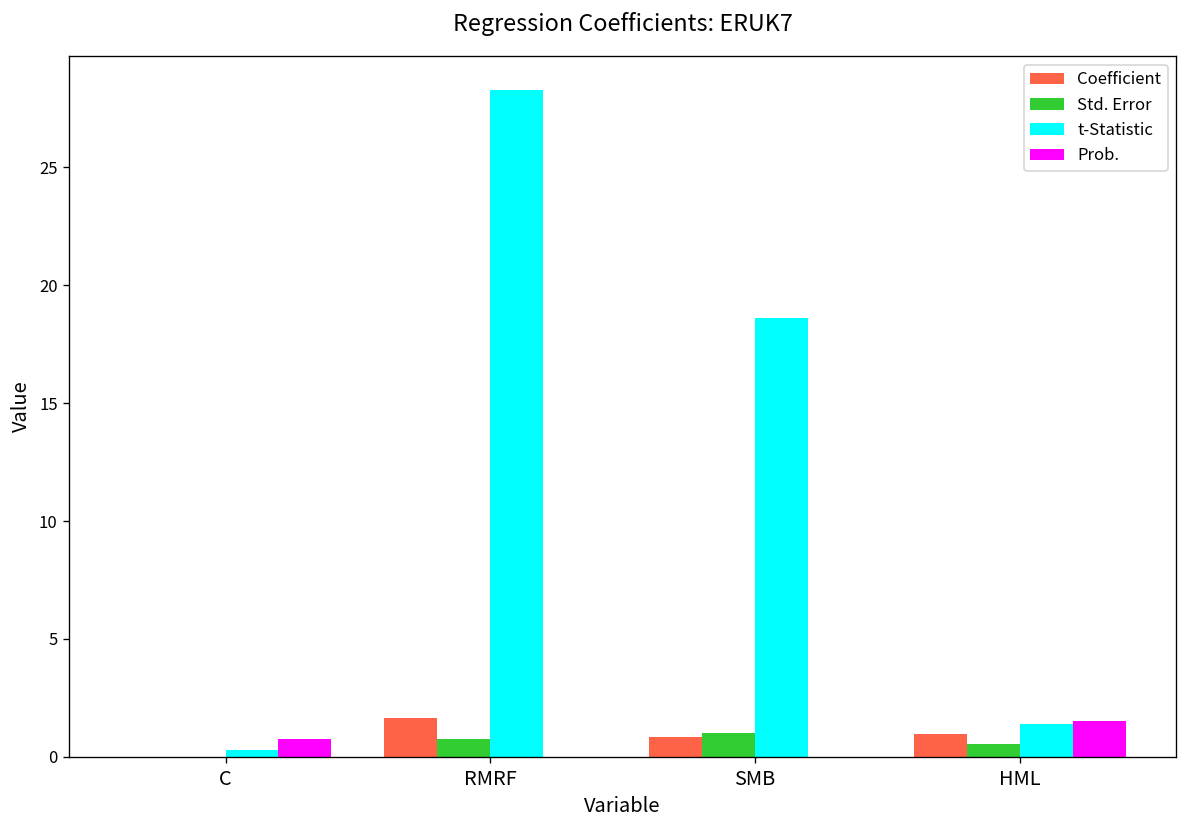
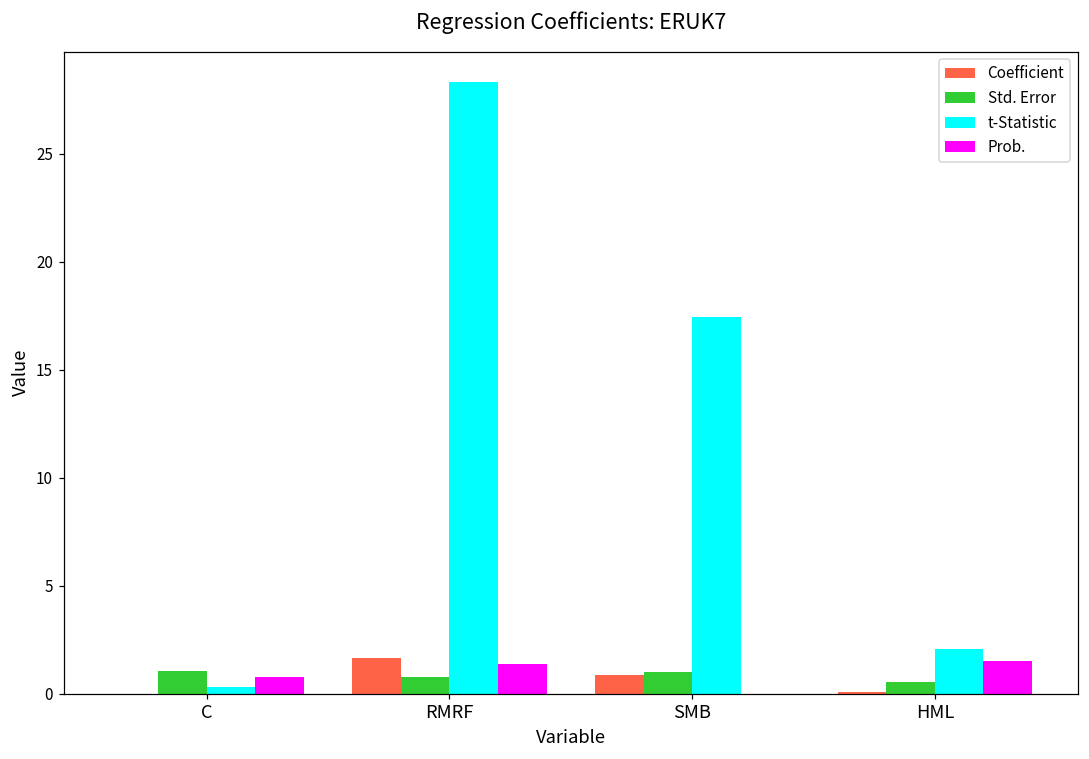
Std. Error, C: 0.0 -> 1.1
Prob., RMRF: 0.0 -> 1.4
t-Statistic, SMB: 18.6 -> 17.4
Coefficient, HML: 1.0 -> 0.1
t-Statistic, HML: 1.4 -> 2.1
